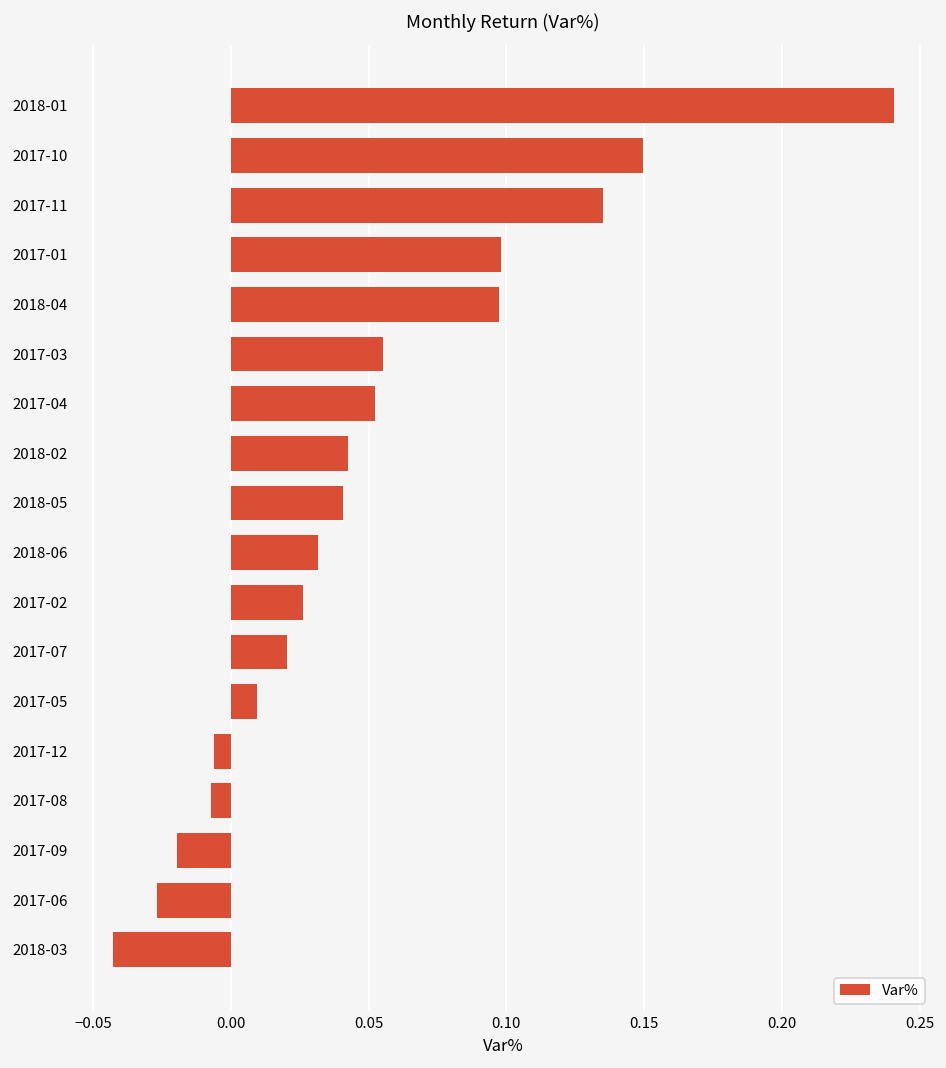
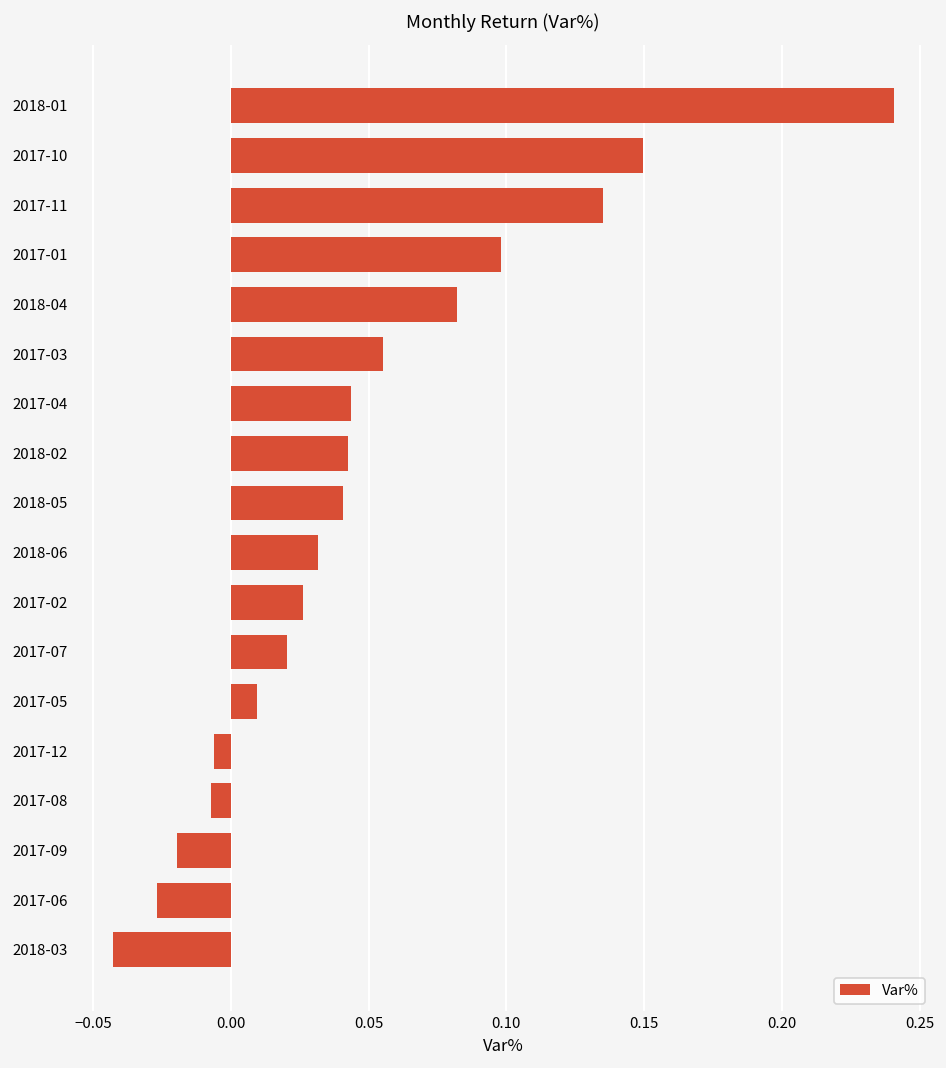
2018-04: 0.097 -> 0.082
2017-04: 0.052 -> 0.043
